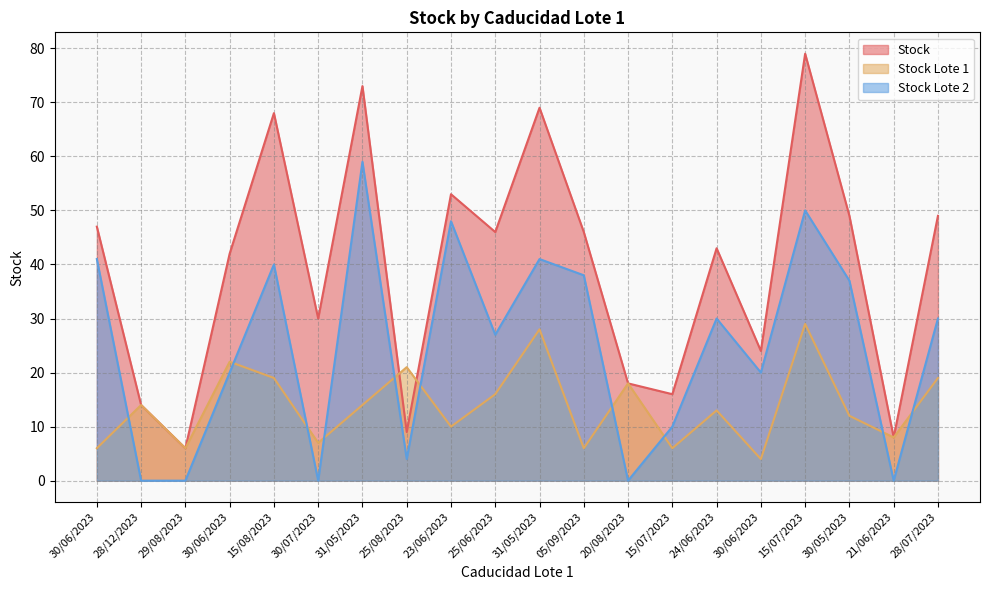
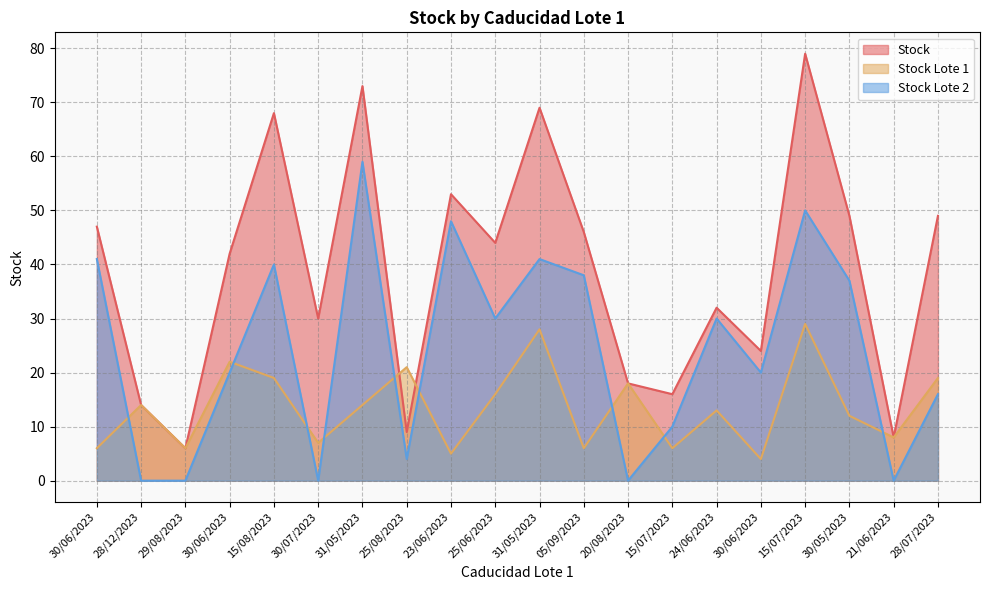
Stock Lote 1, 23/06/2023: 10 -> 5
Stock, 25/06/2023: 46 -> 44
Stock Lote 2, 25/06/2023: 27 -> 30
Stock, 24/06/2023: 43 -> 32
Stock Lote 2, 28/07/2023: 30 -> 16
